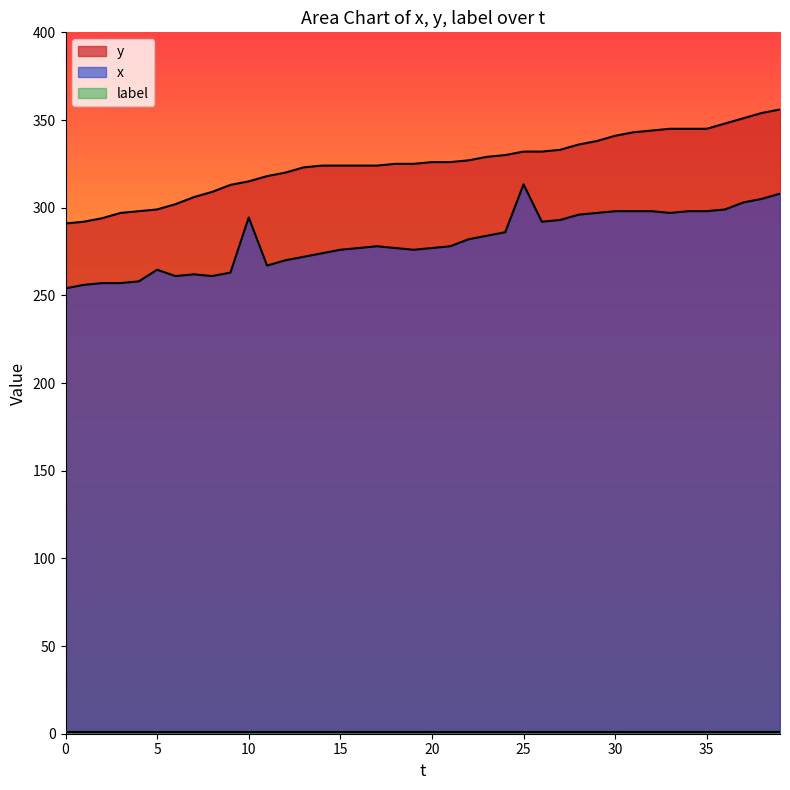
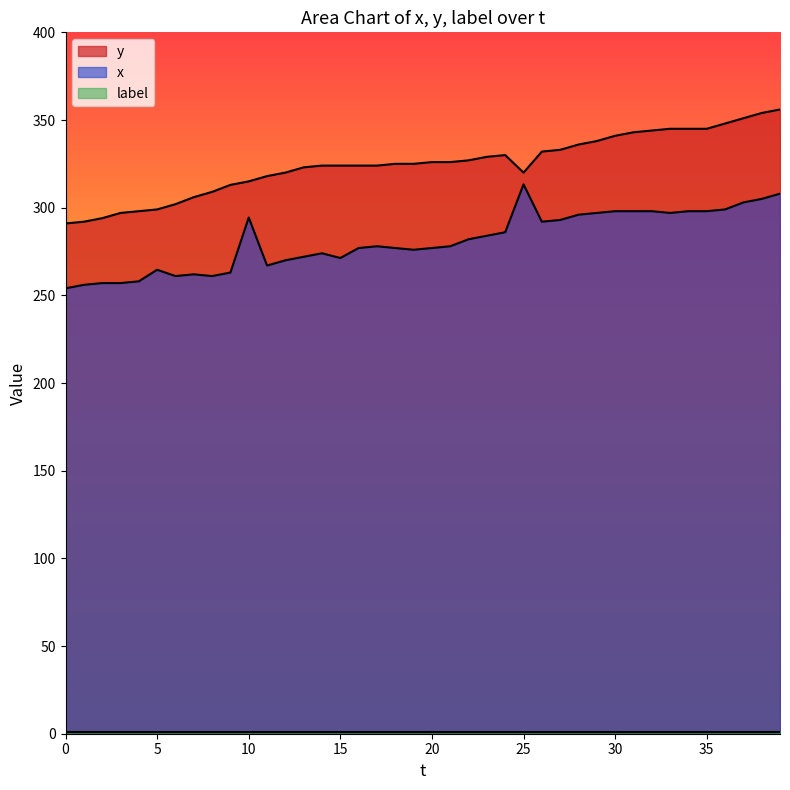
x, 15: 276 -> 271
y, 25: 332 -> 320
